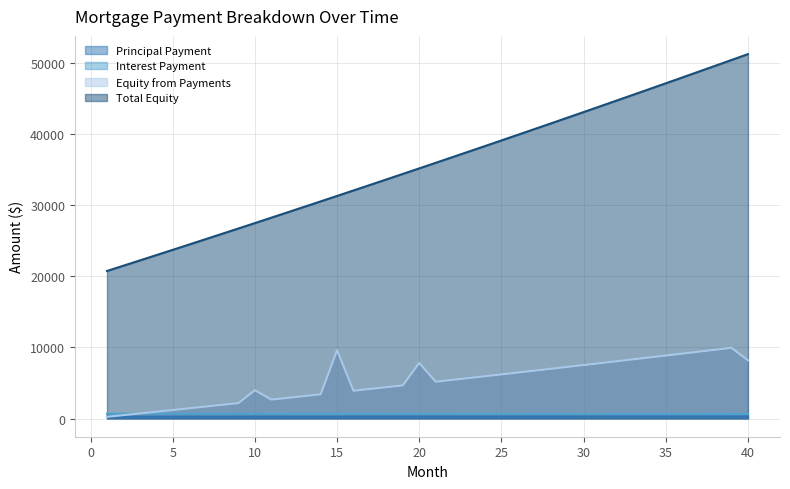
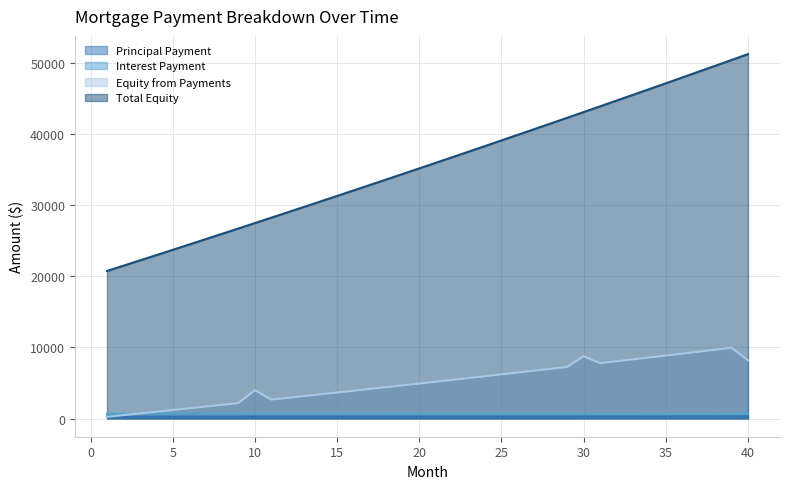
Equity from Payments, 15: 10000 -> 4000
Equity from Payments, 20: 8000 -> 5000
Equity from Payments, 30: 8000 -> 9000
